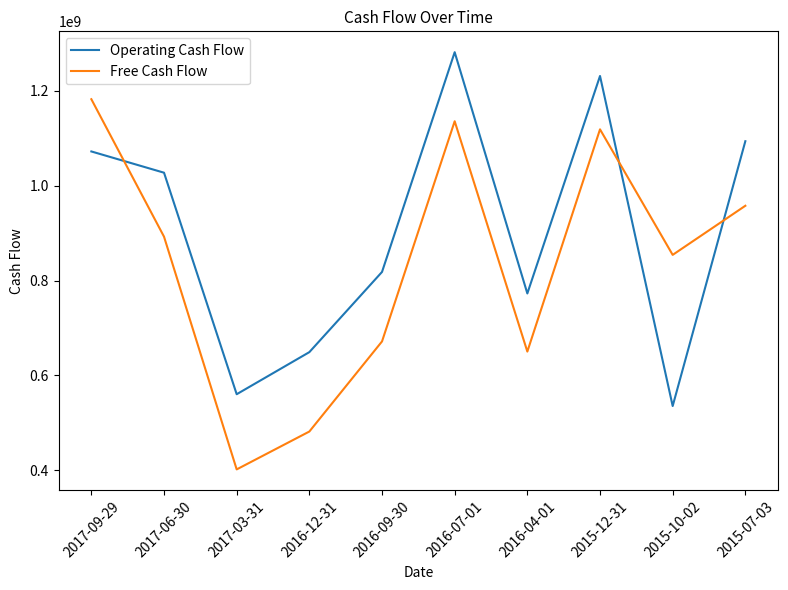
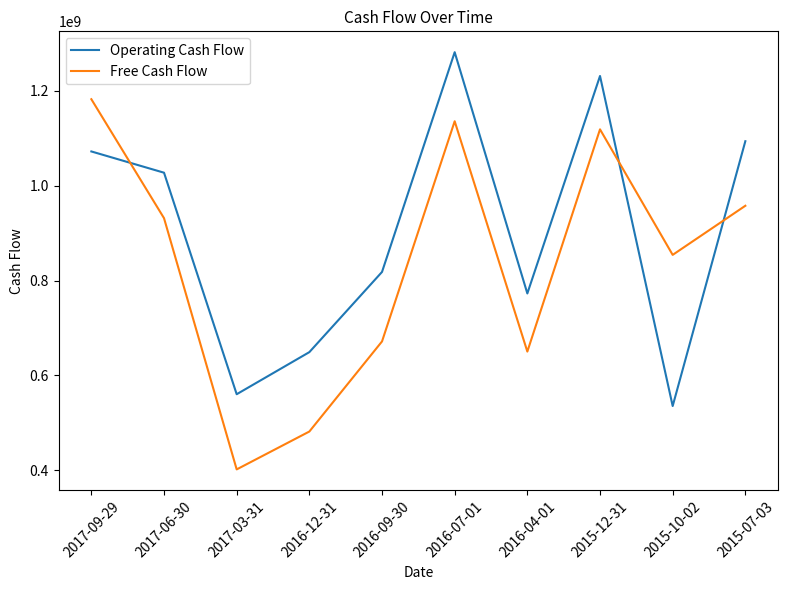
Free Cash Flow, 2017-06-30: 890000000 -> 930000000
